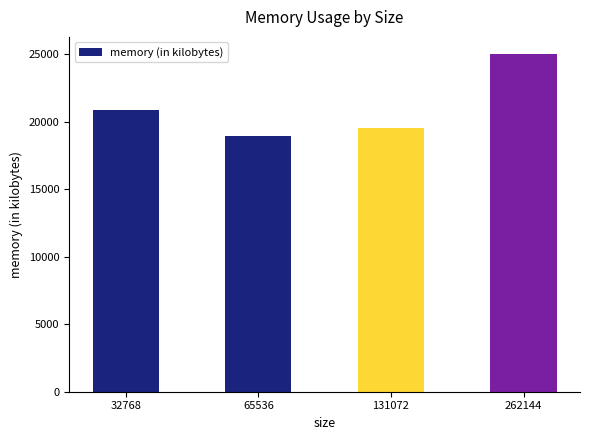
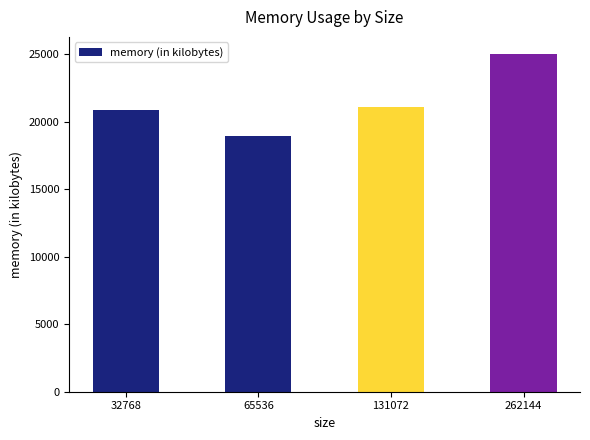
131072: 19500 -> 21100
